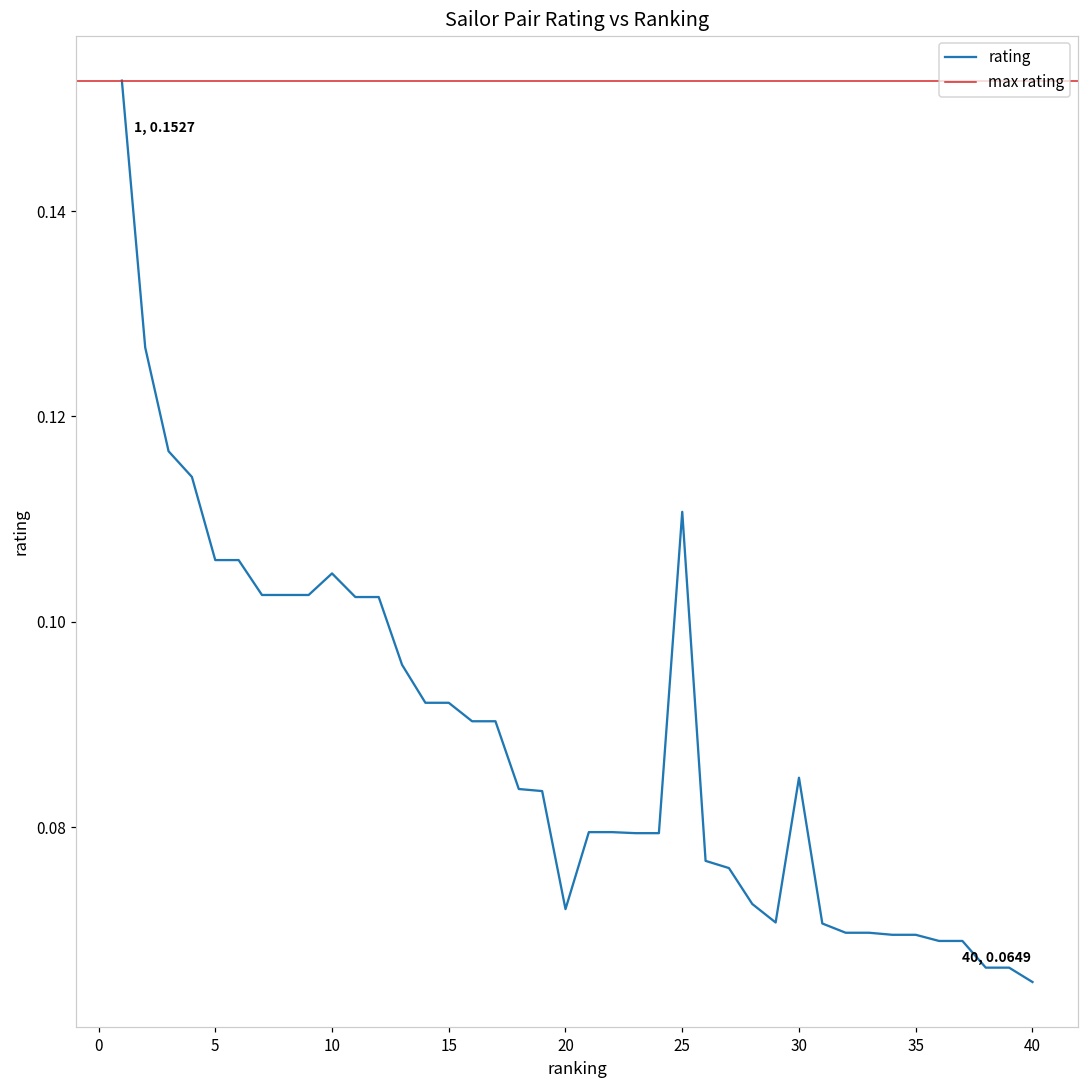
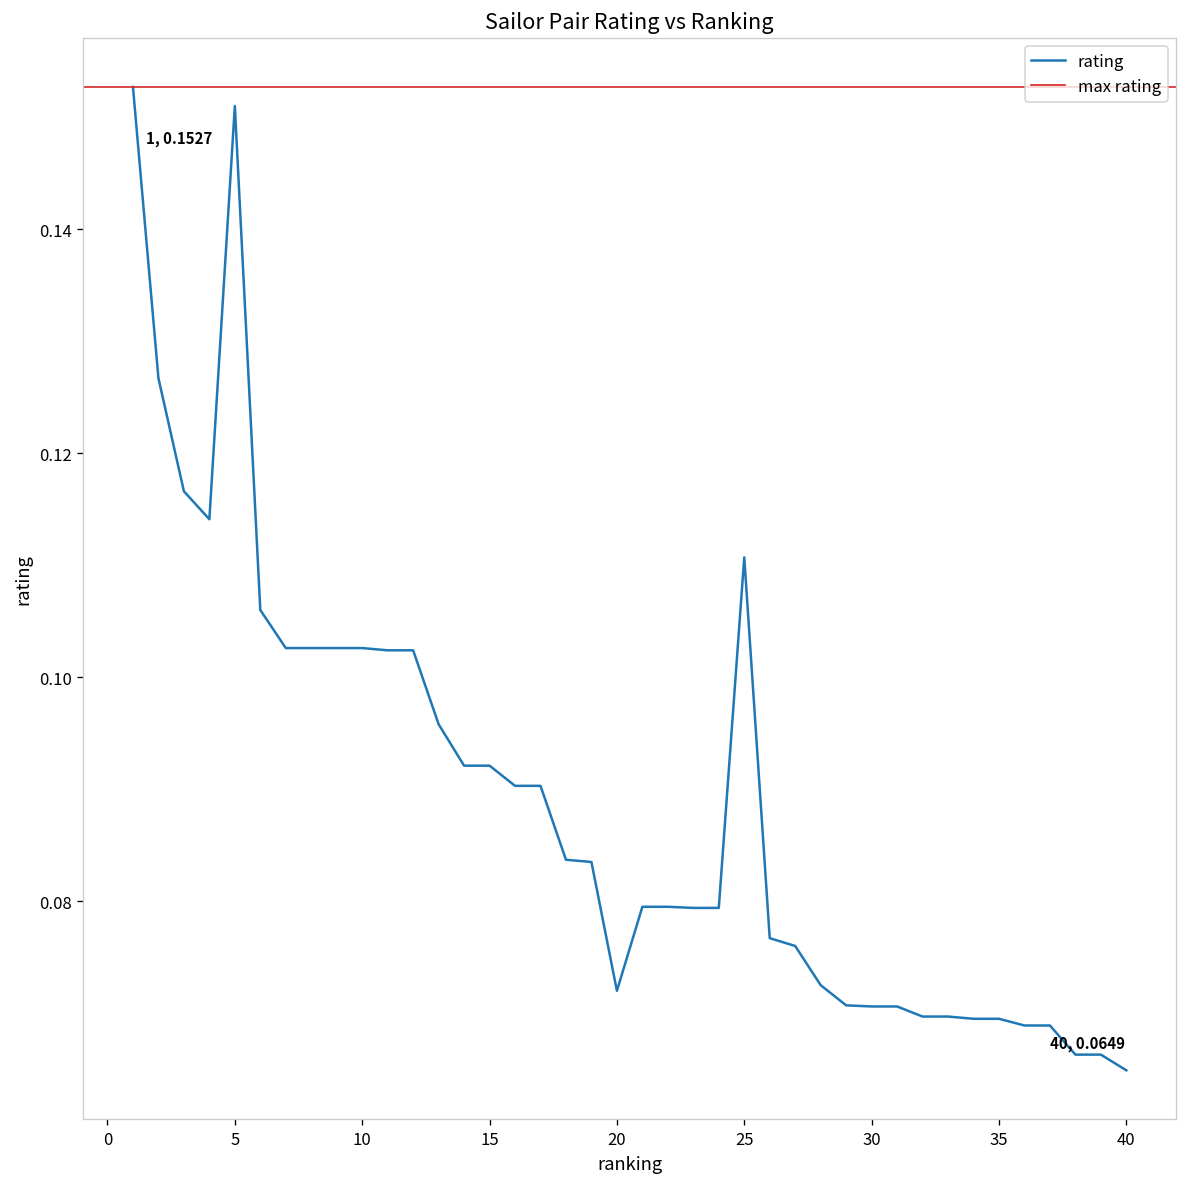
5: 0.106 -> 0.151
10: 0.105 -> 0.103
30: 0.085 -> 0.071
